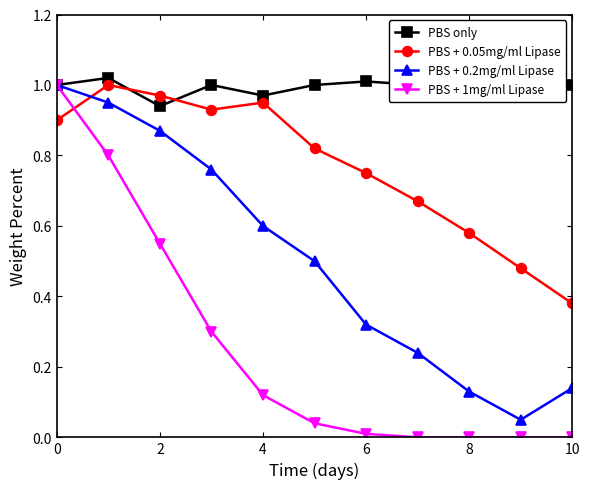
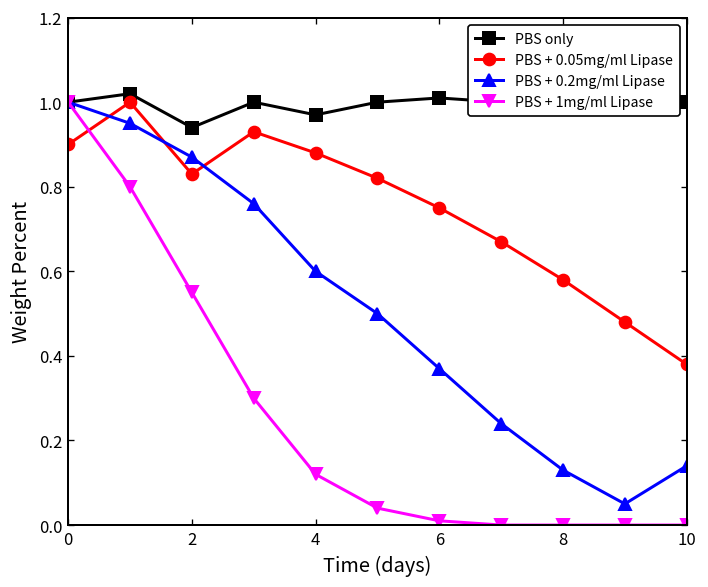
PBS + 0.05mg/ml Lipase, 2: 0.97 -> 0.83
PBS + 0.05mg/ml Lipase, 4: 0.95 -> 0.88
PBS + 0.2mg/ml Lipase, 6: 0.32 -> 0.37
